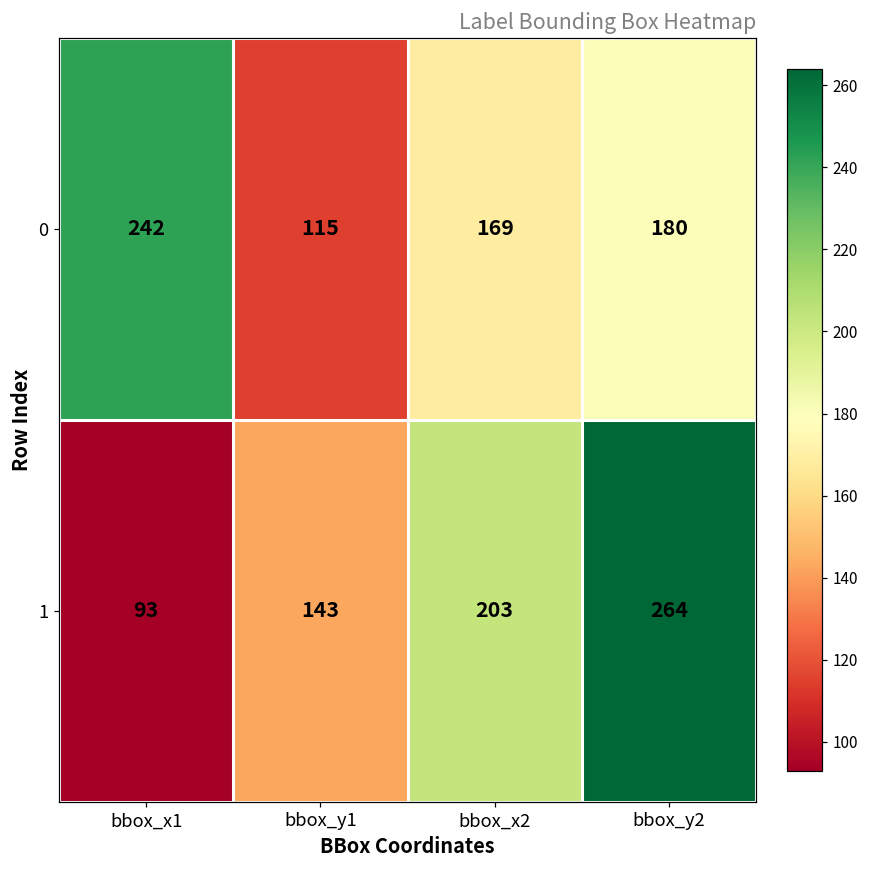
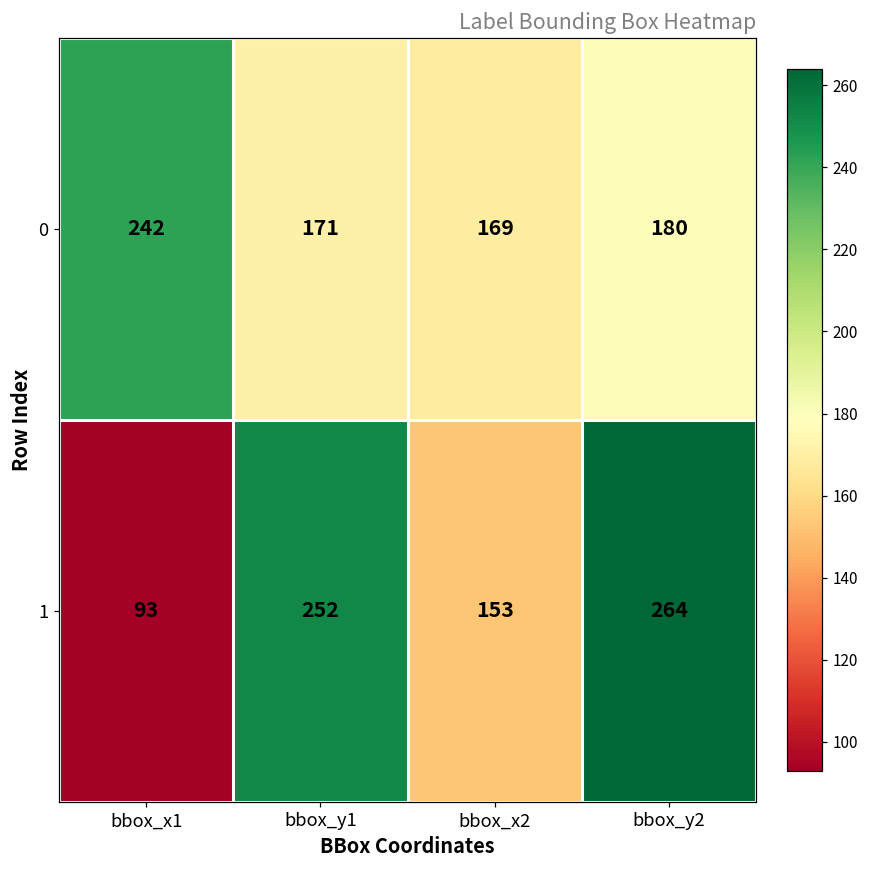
0, bbox_y1: 115 -> 171
1, bbox_y1: 143 -> 252
1, bbox_x2: 203 -> 153
